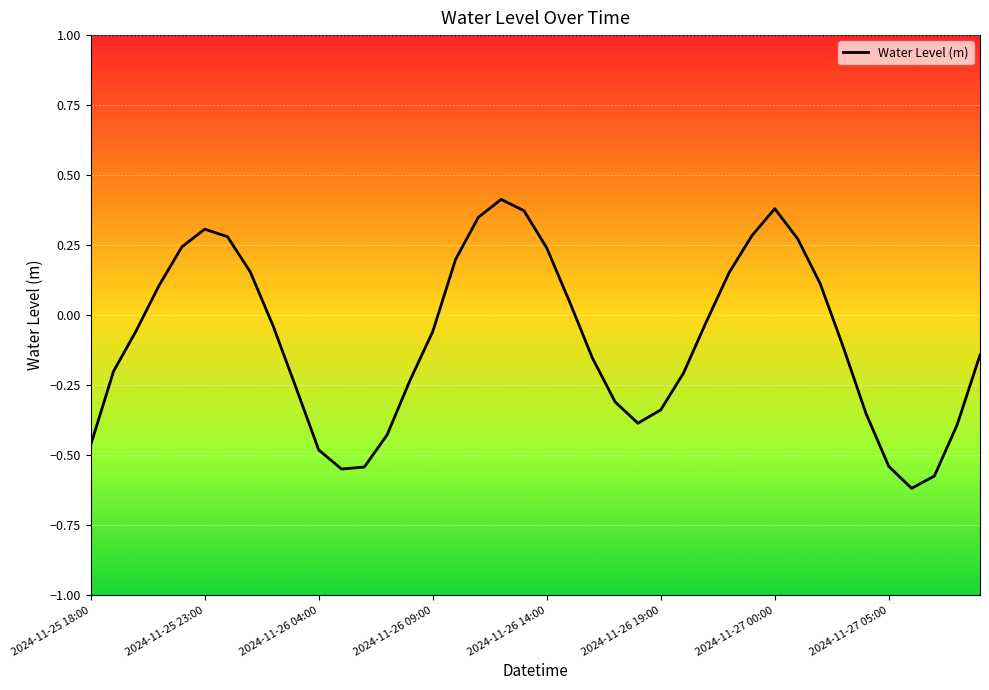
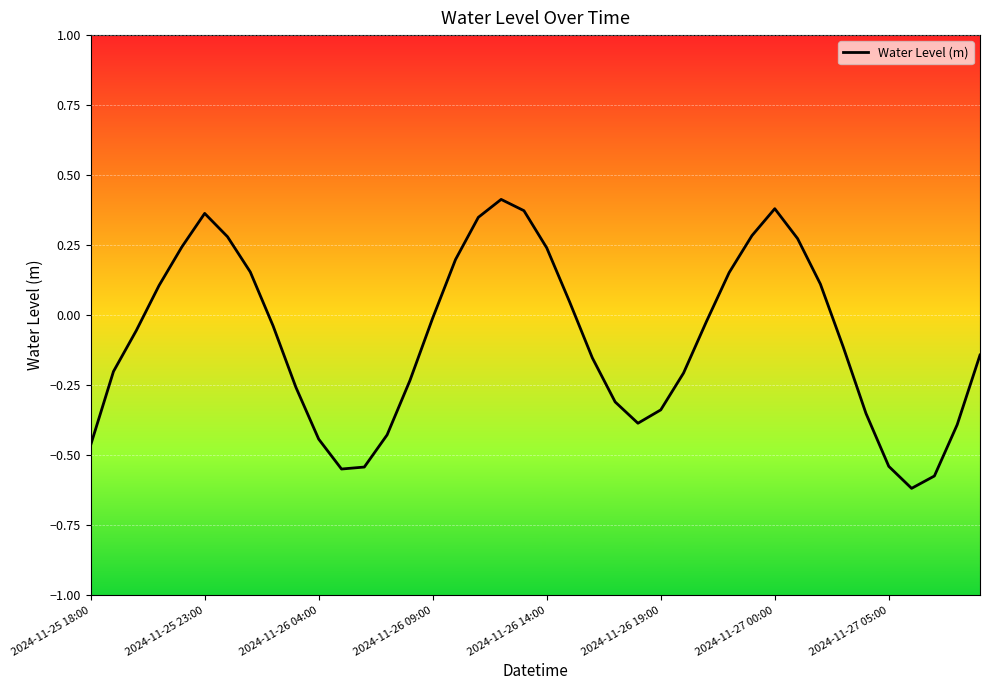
2024-11-25 23:00: 0.31 -> 0.36
2024-11-26 04:00: -0.48 -> -0.44
2024-11-26 09:00: -0.06 -> -0.01
